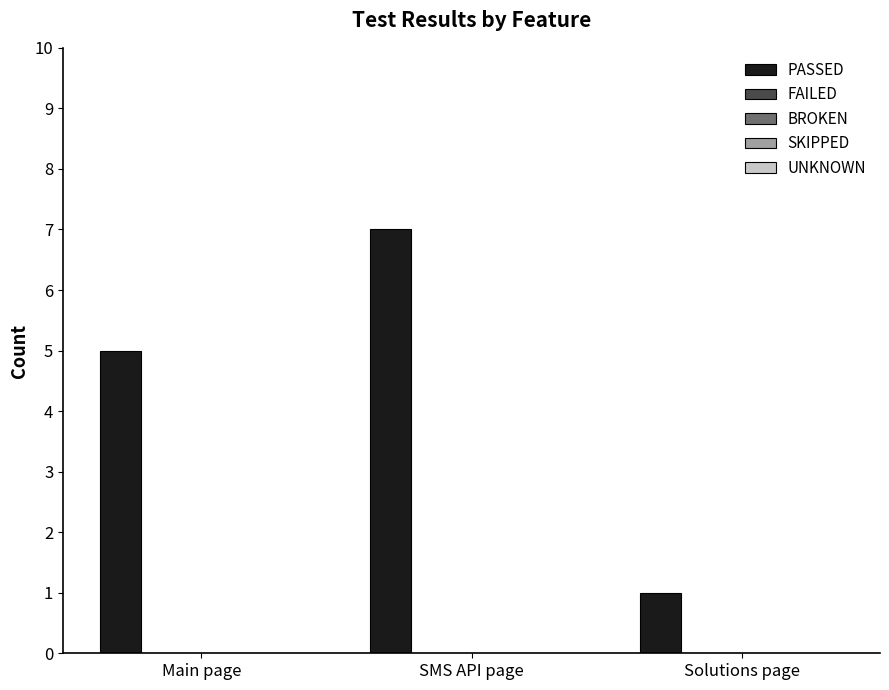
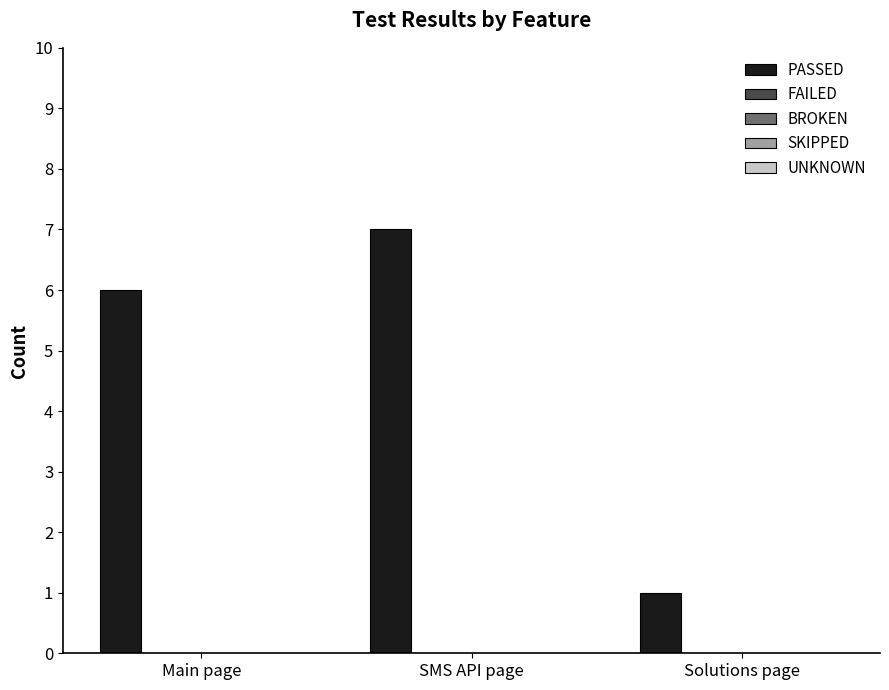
PASSED, Main page: 5 -> 6
